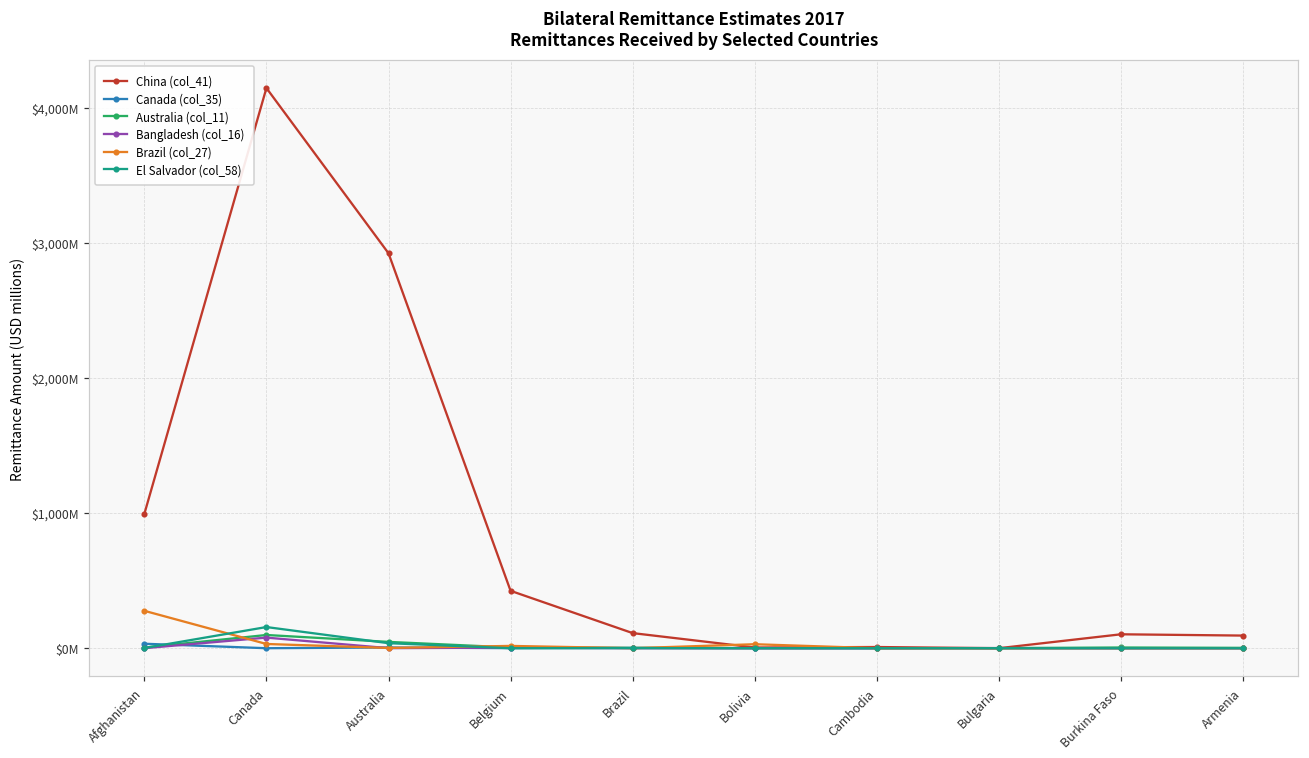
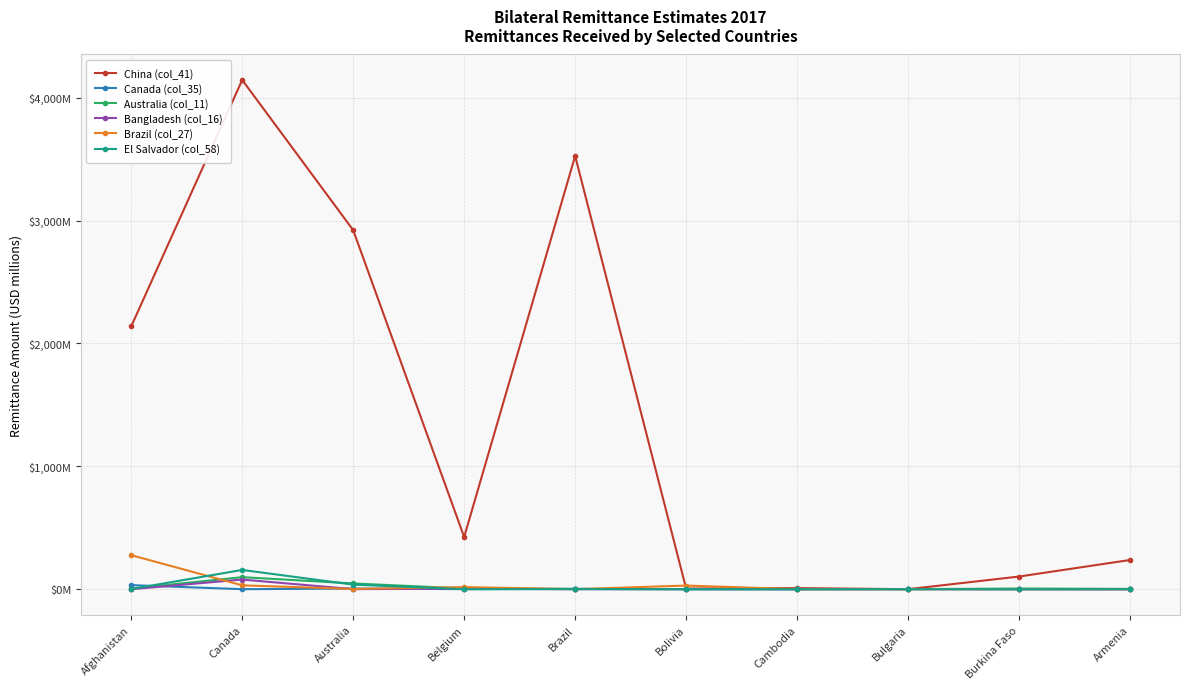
China (col_41), Afghanistan: $990,000,000 -> $2,140,000,000
China (col_41), Brazil: $110,000,000 -> $3,530,000,000
China (col_41), Armenia: $90,000,000 -> $240,000,000
